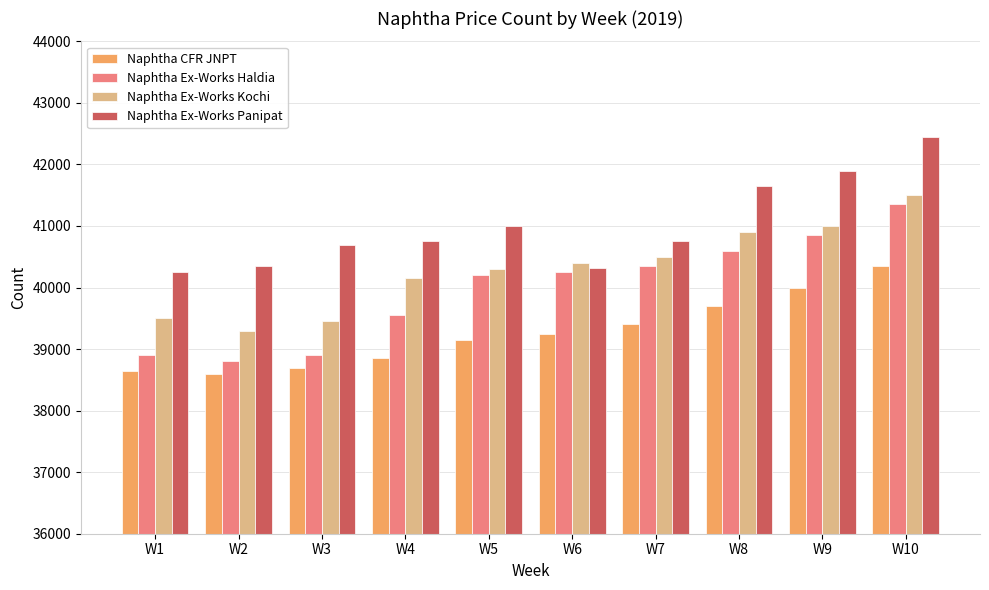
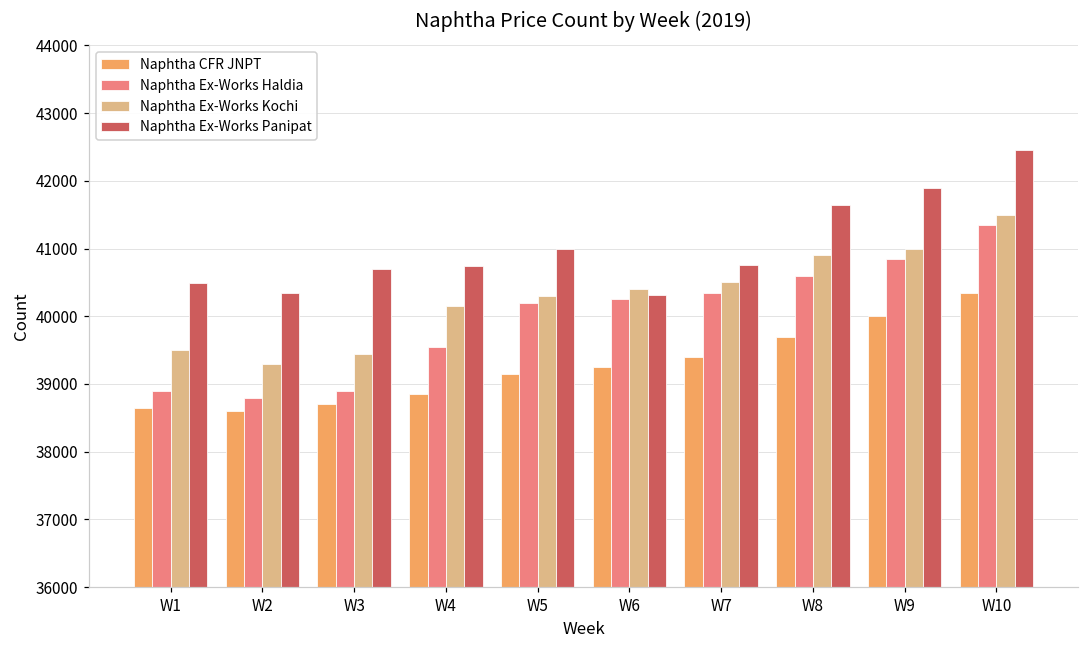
Naphtha Ex-Works Panipat, W1: 40300 -> 40500
